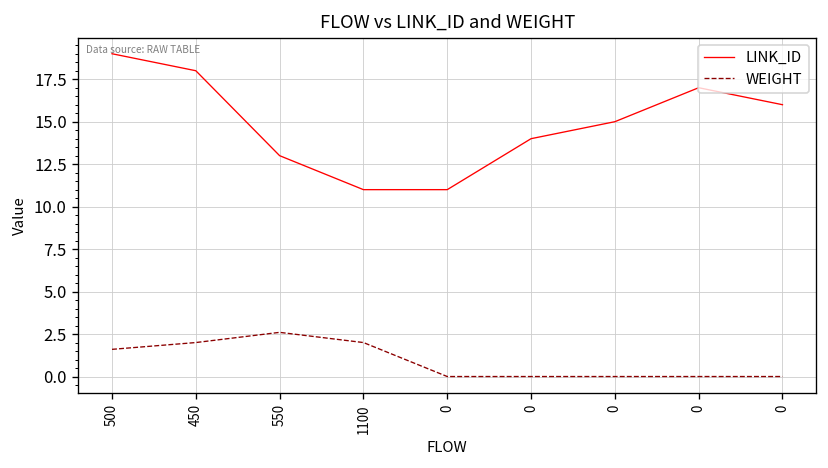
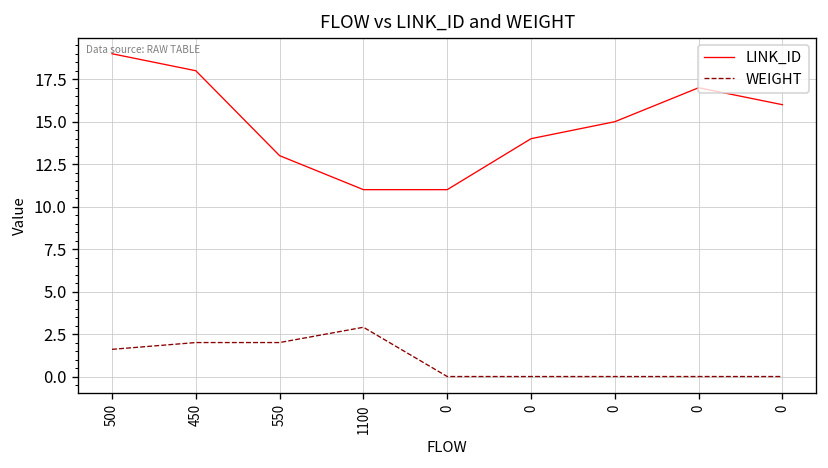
WEIGHT, 550: 2.6 -> 2.0
WEIGHT, 1100: 2.0 -> 2.9
